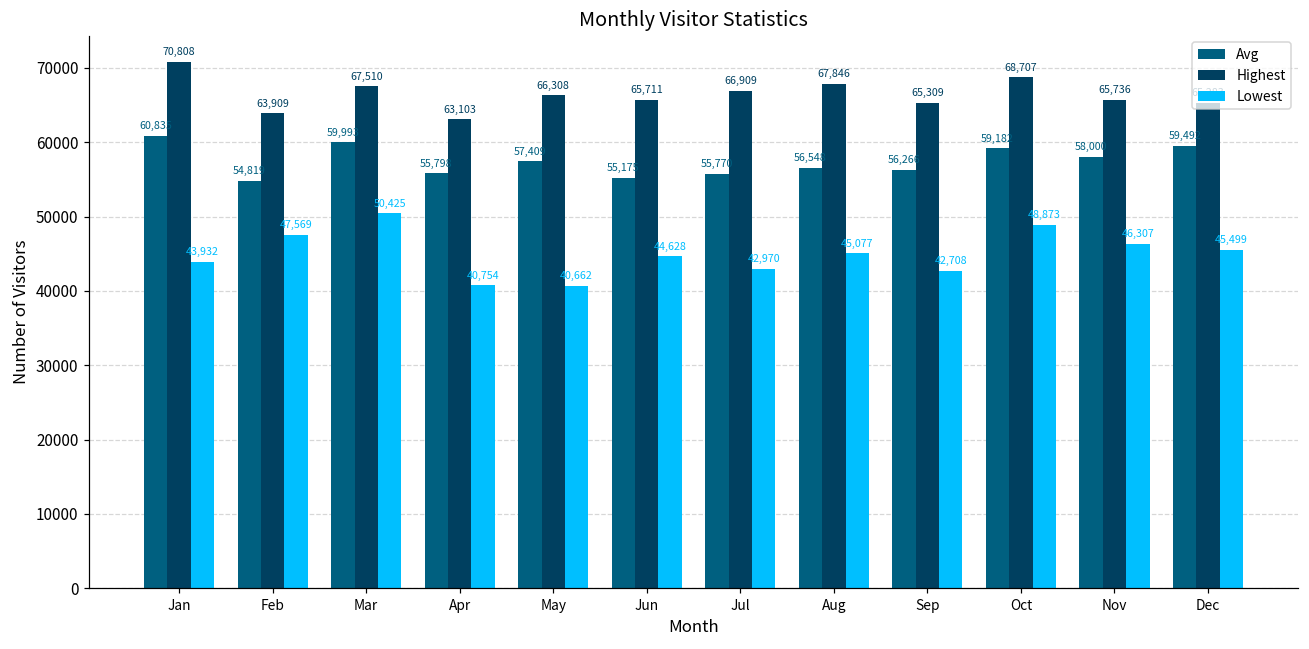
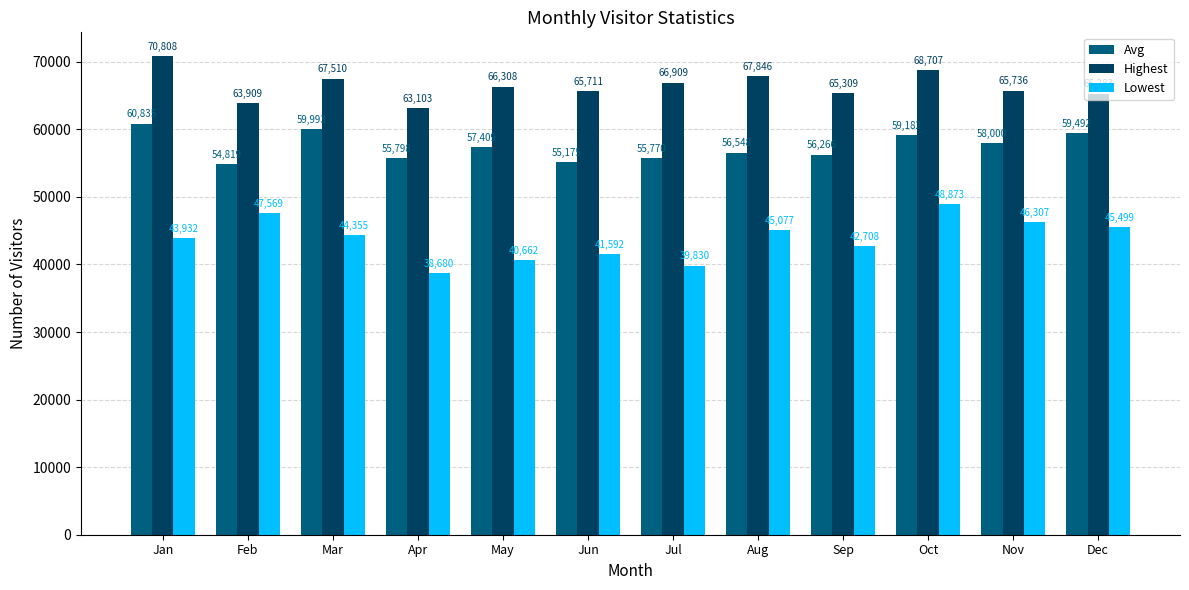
Lowest, Mar: 50,425 -> 44,355
Lowest, Apr: 40,754 -> 38,680
Lowest, Jun: 44,628 -> 41,592
Lowest, Jul: 42,970 -> 39,830
